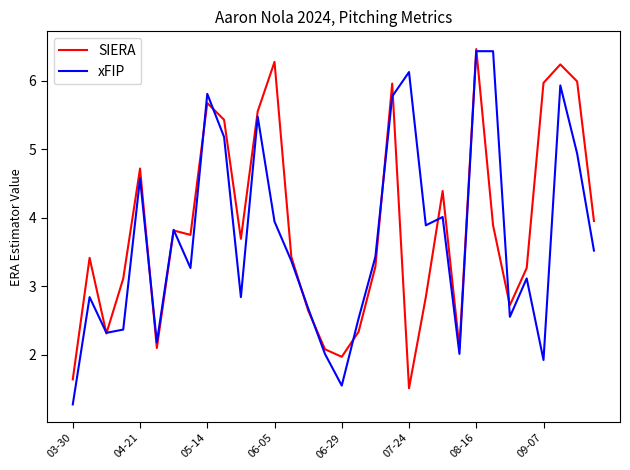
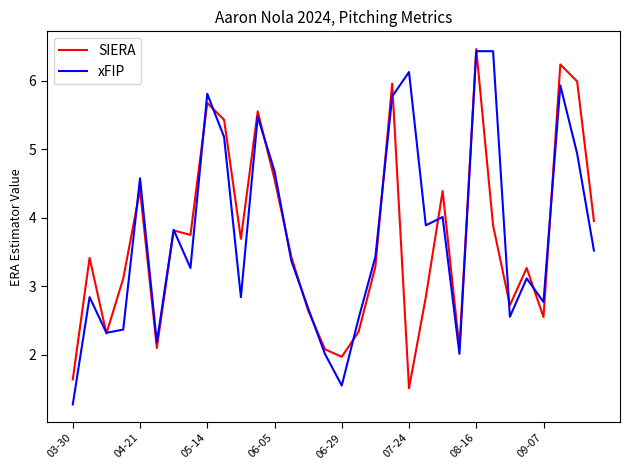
SIERA, 04-21: 4.7 -> 4.4
SIERA, 06-05: 6.3 -> 4.6
xFIP, 06-05: 3.9 -> 4.7
SIERA, 09-07: 6.0 -> 2.6
xFIP, 09-07: 1.9 -> 2.8
